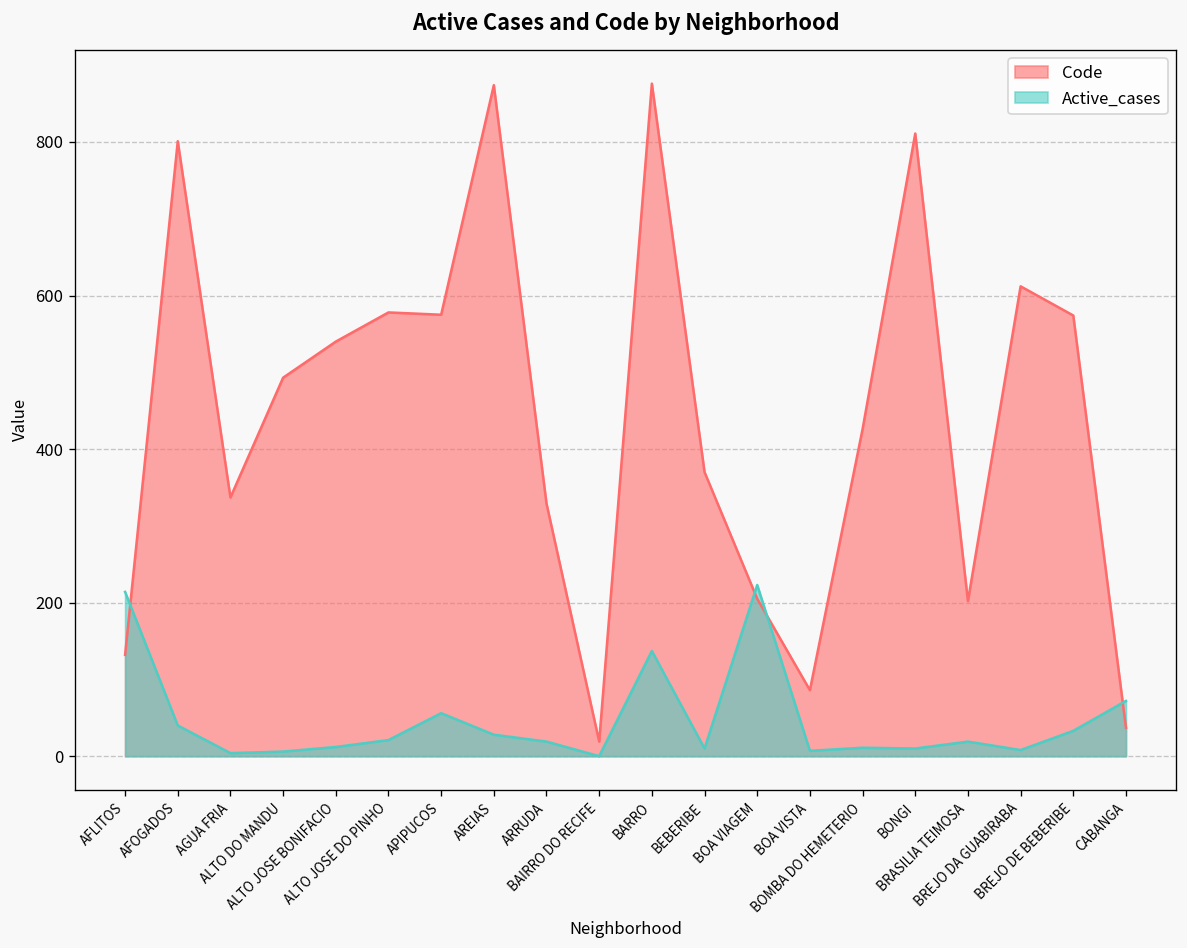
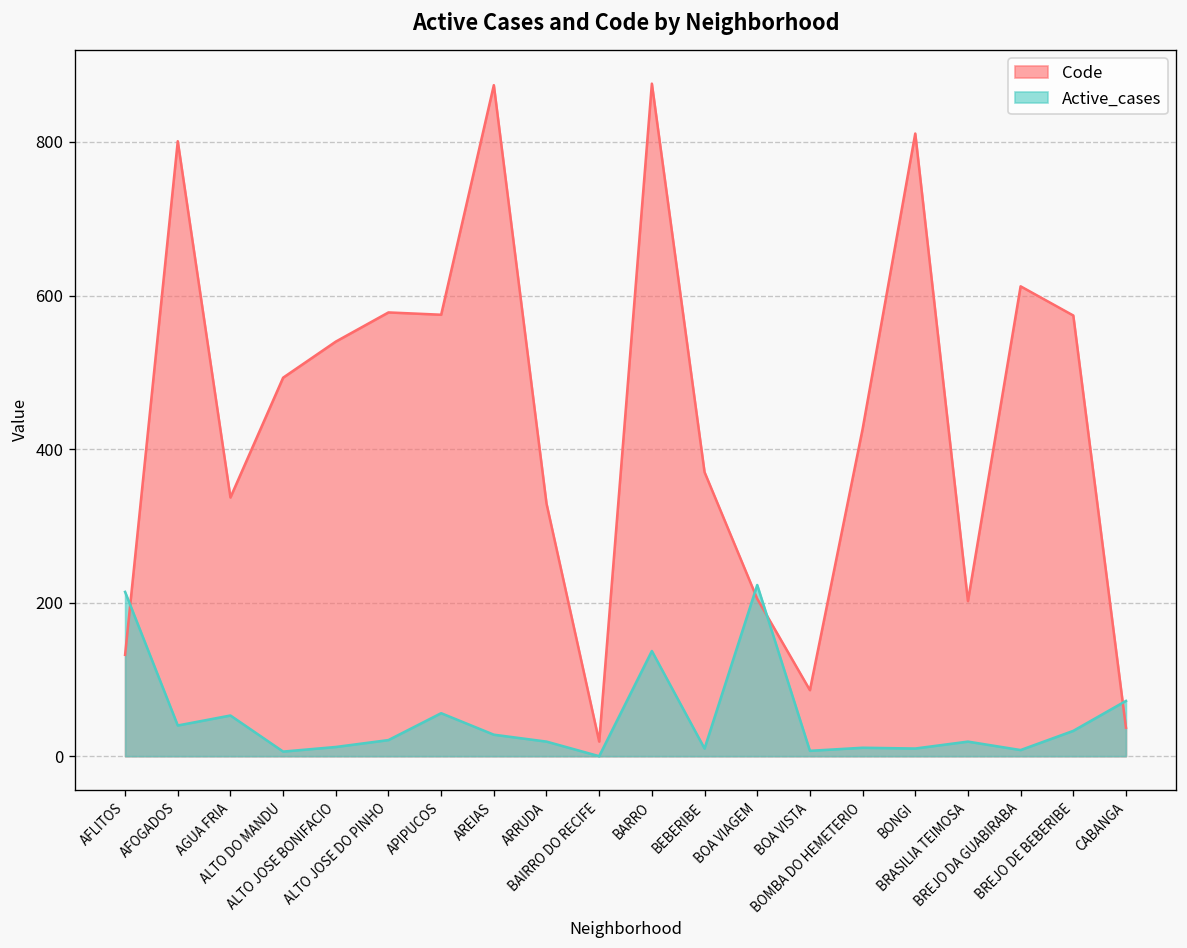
Active_cases, AGUA FRIA: 0 -> 50
